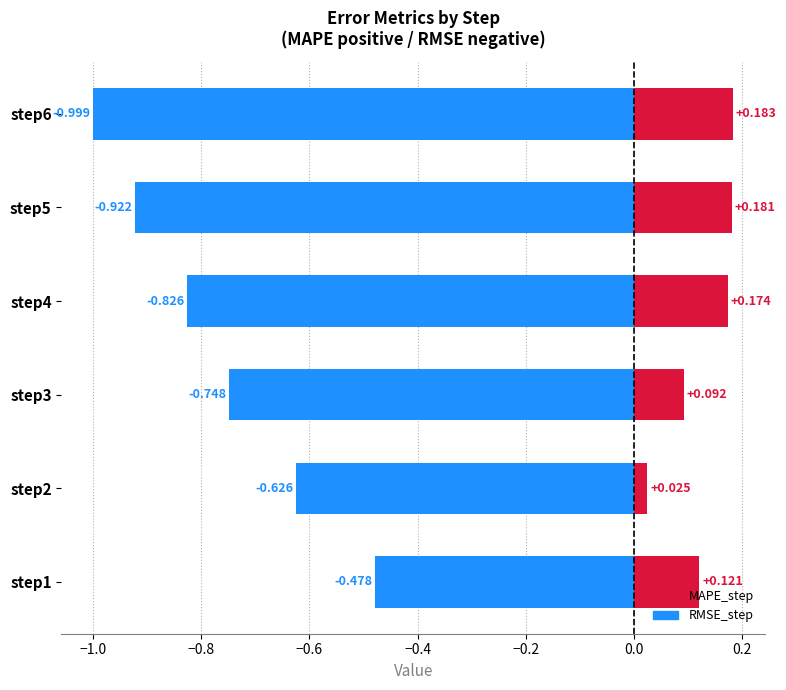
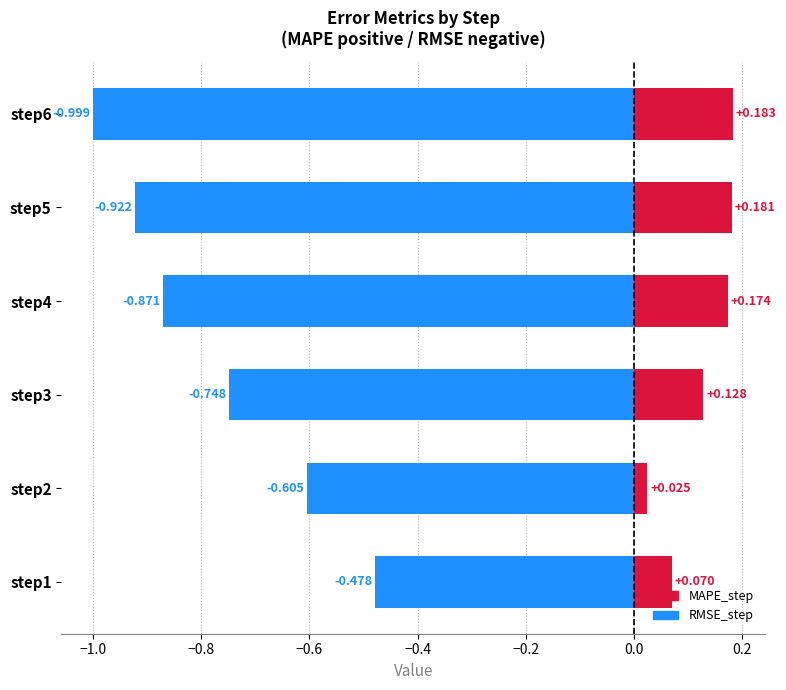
RMSE_step, step4: -0.826 -> -0.871
MAPE_step, step3: +0.092 -> +0.128
RMSE_step, step2: -0.626 -> -0.605
MAPE_step, step1: +0.121 -> +0.070
